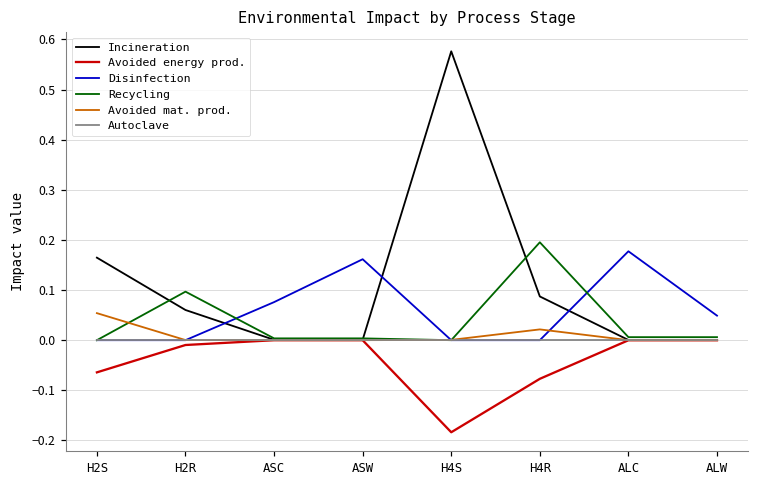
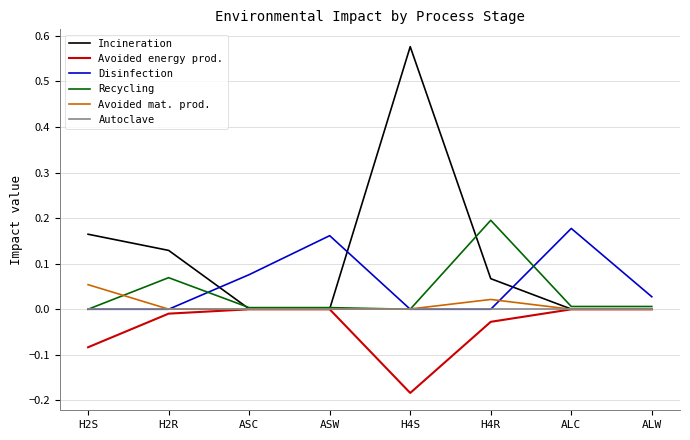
Avoided energy prod., H2S: -0.06 -> -0.08
Incineration, H2R: 0.06 -> 0.13
Recycling, H2R: 0.10 -> 0.07
Incineration, H4R: 0.09 -> 0.07
Avoided energy prod., H4R: -0.08 -> -0.03
Disinfection, ALW: 0.05 -> 0.03
